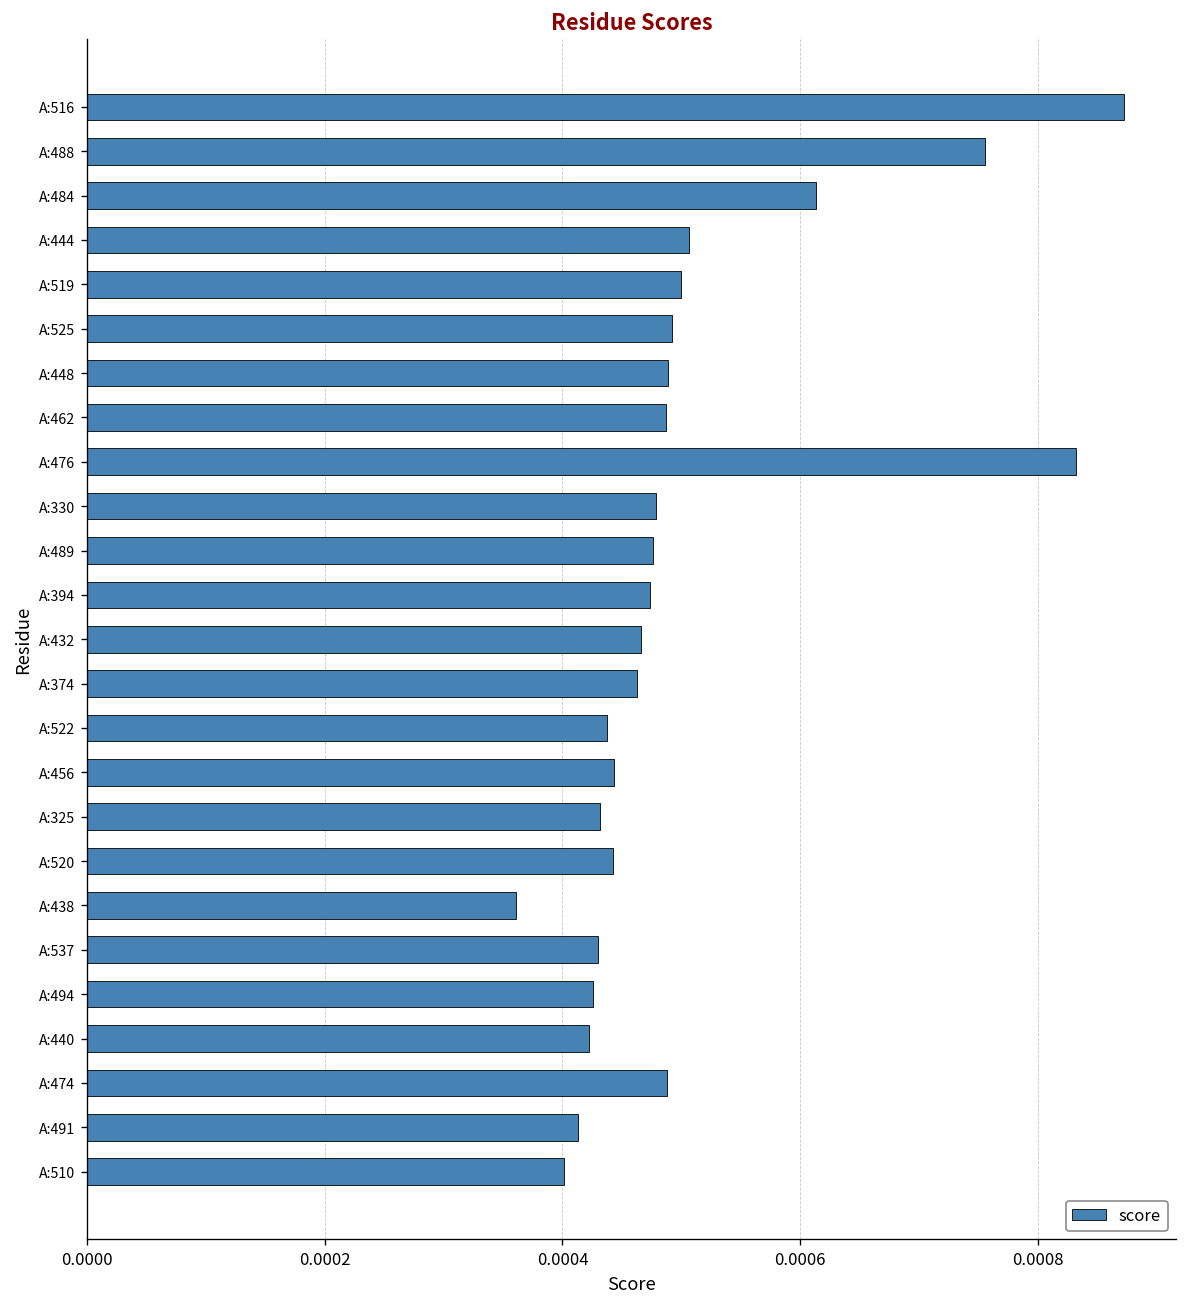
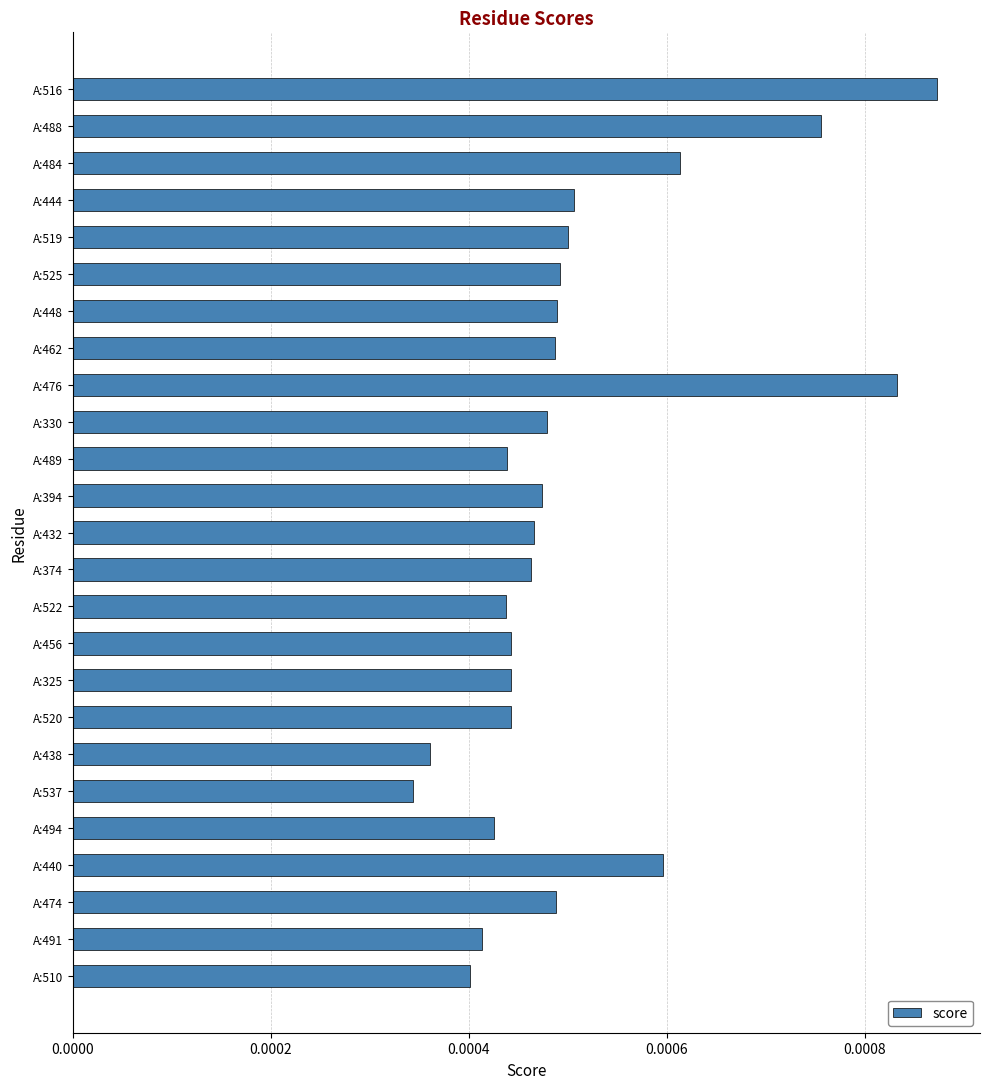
A:489: 0.00048 -> 0.00044
A:325: 0.00043 -> 0.00044
A:537: 0.00043 -> 0.00034
A:440: 0.00042 -> 0.00060
